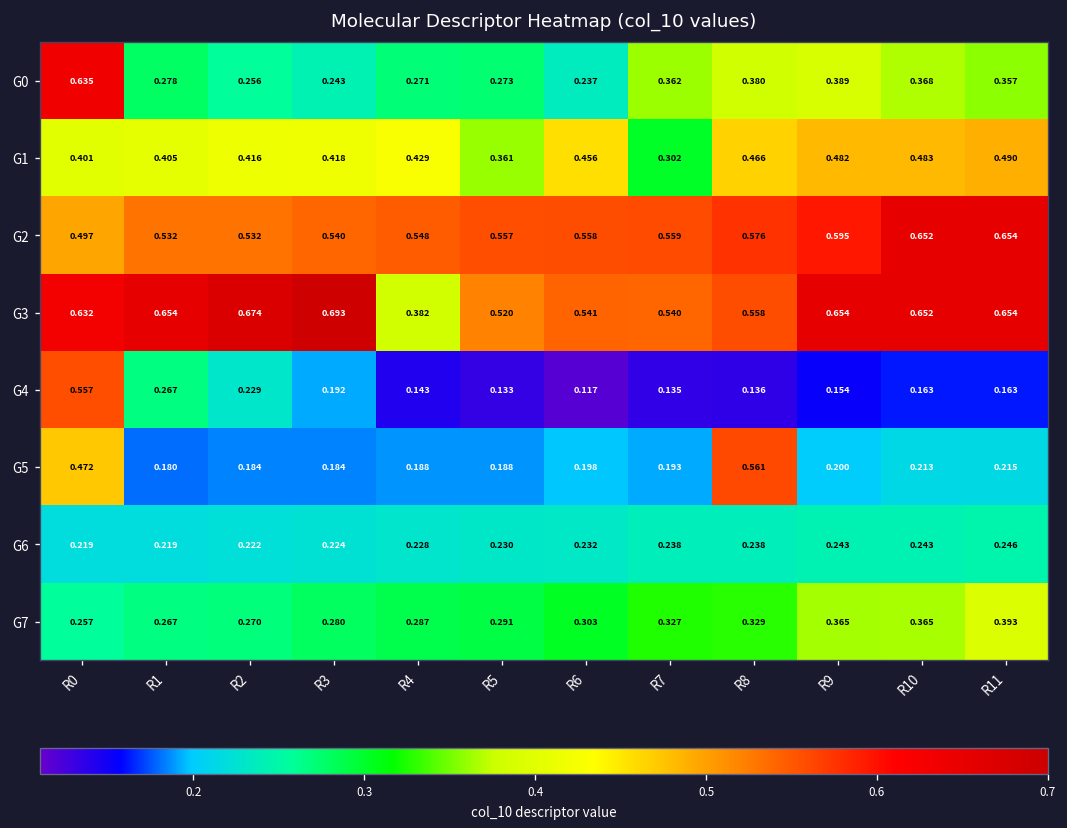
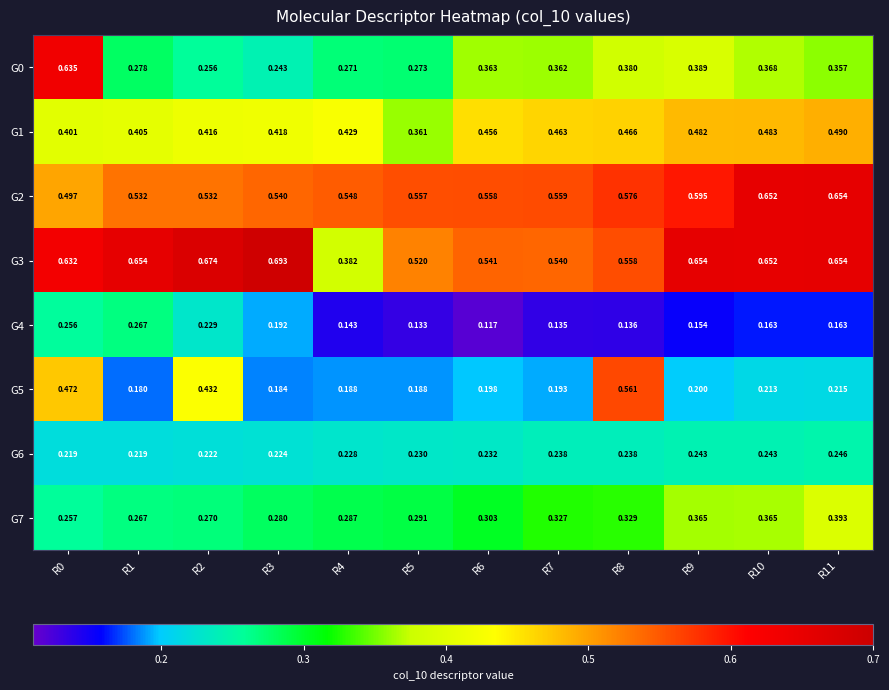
G0, R6: 0.237 -> 0.363
G1, R7: 0.302 -> 0.463
G4, R0: 0.557 -> 0.256
G5, R2: 0.184 -> 0.432
